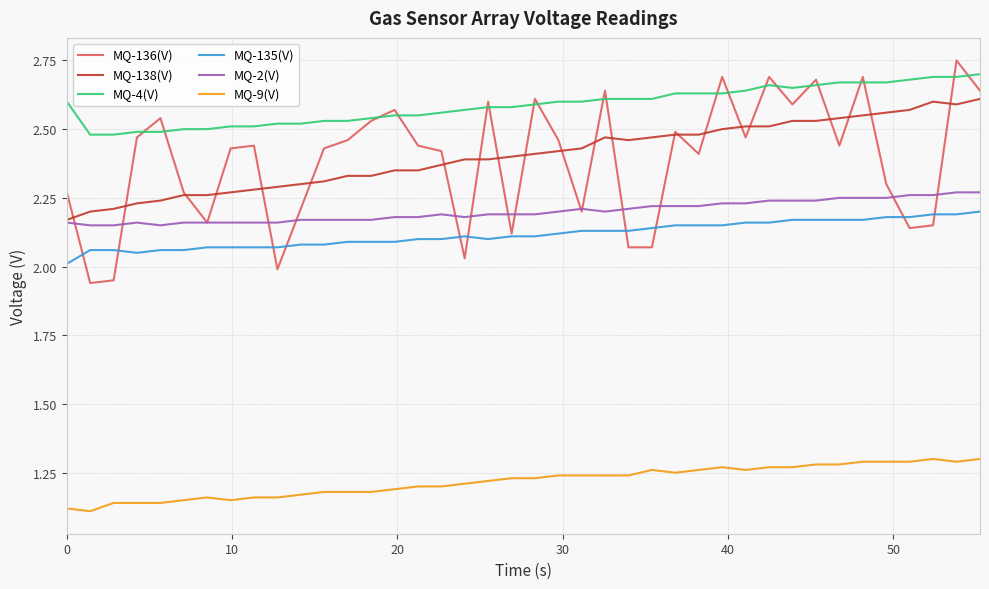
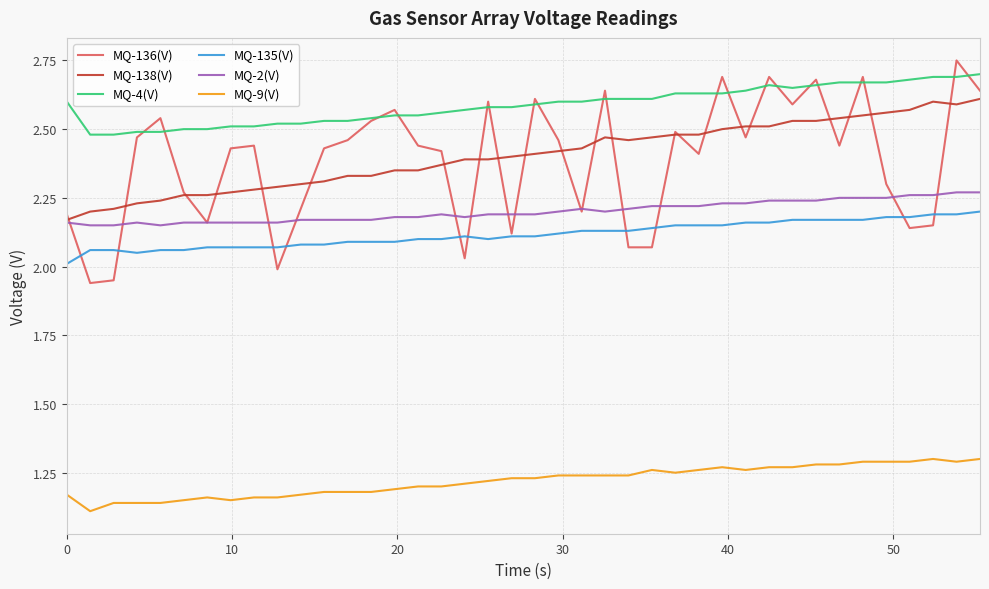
MQ-136(V), 0: 2.27 -> 2.19
MQ-9(V), 0: 1.12 -> 1.17
